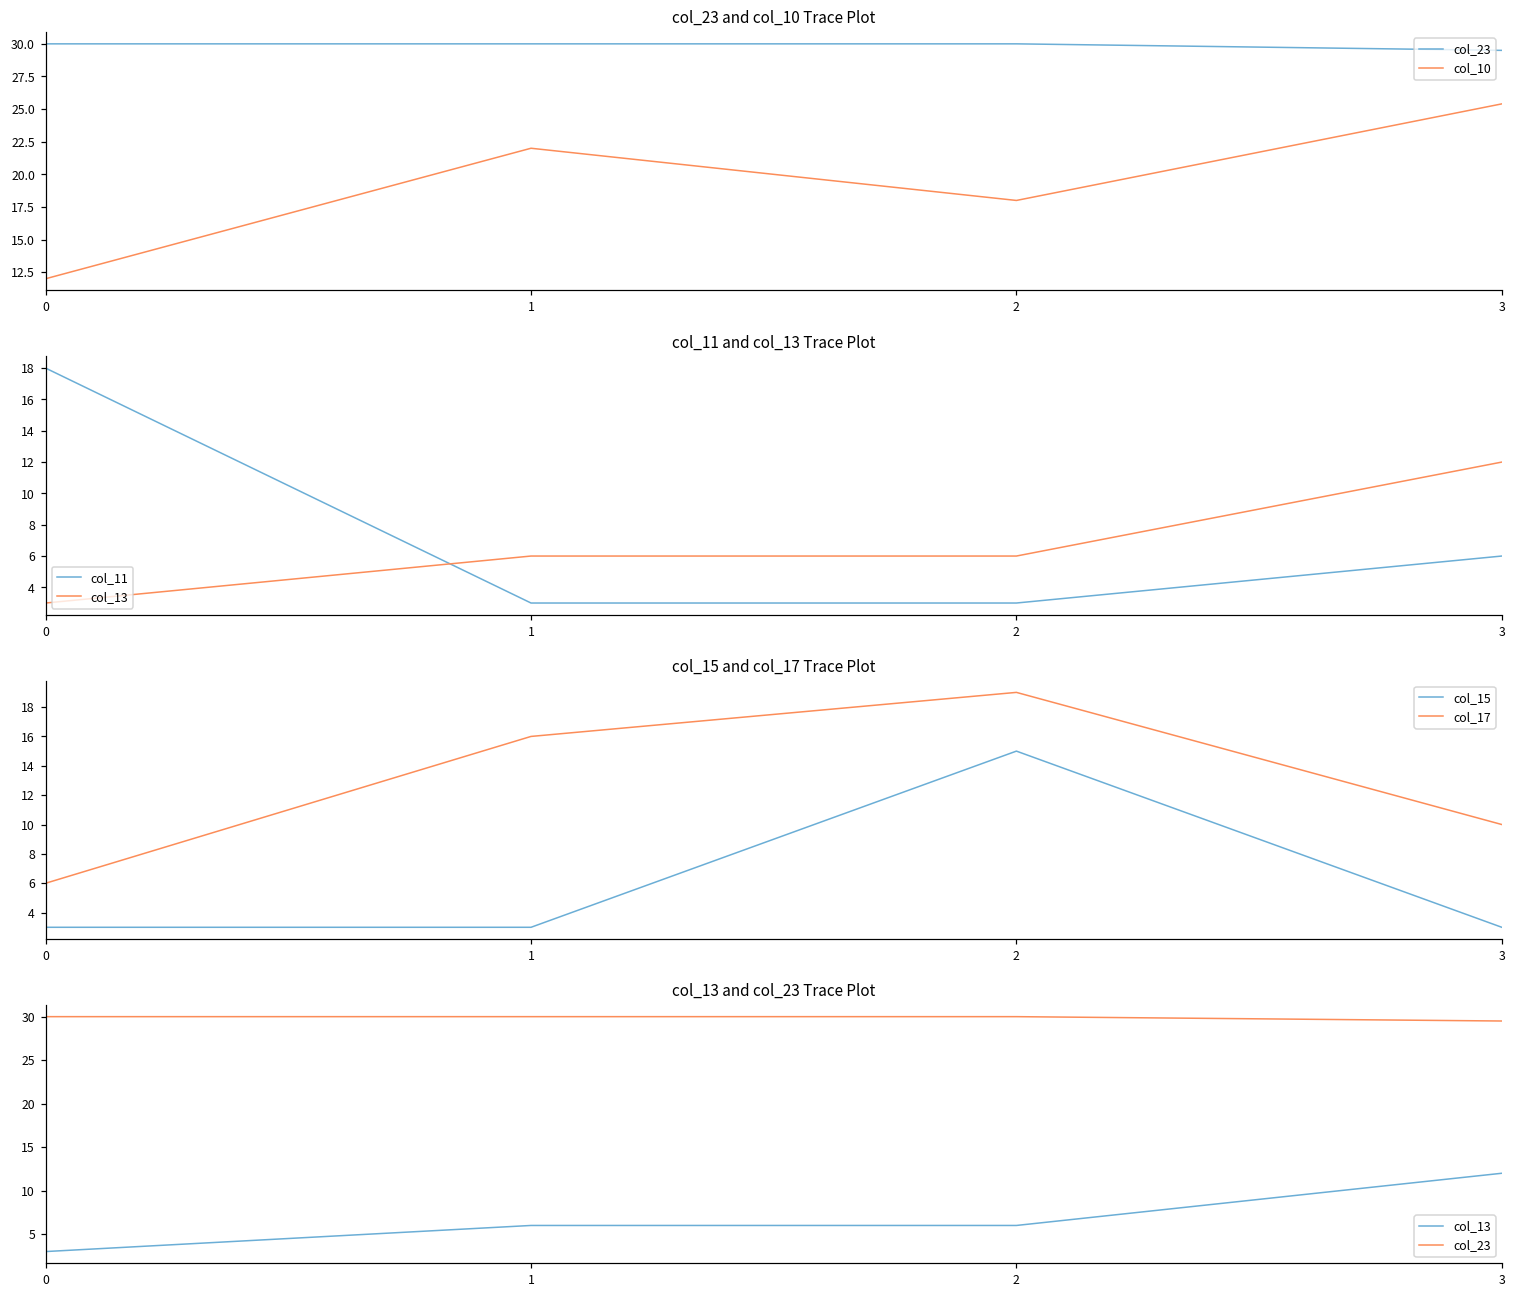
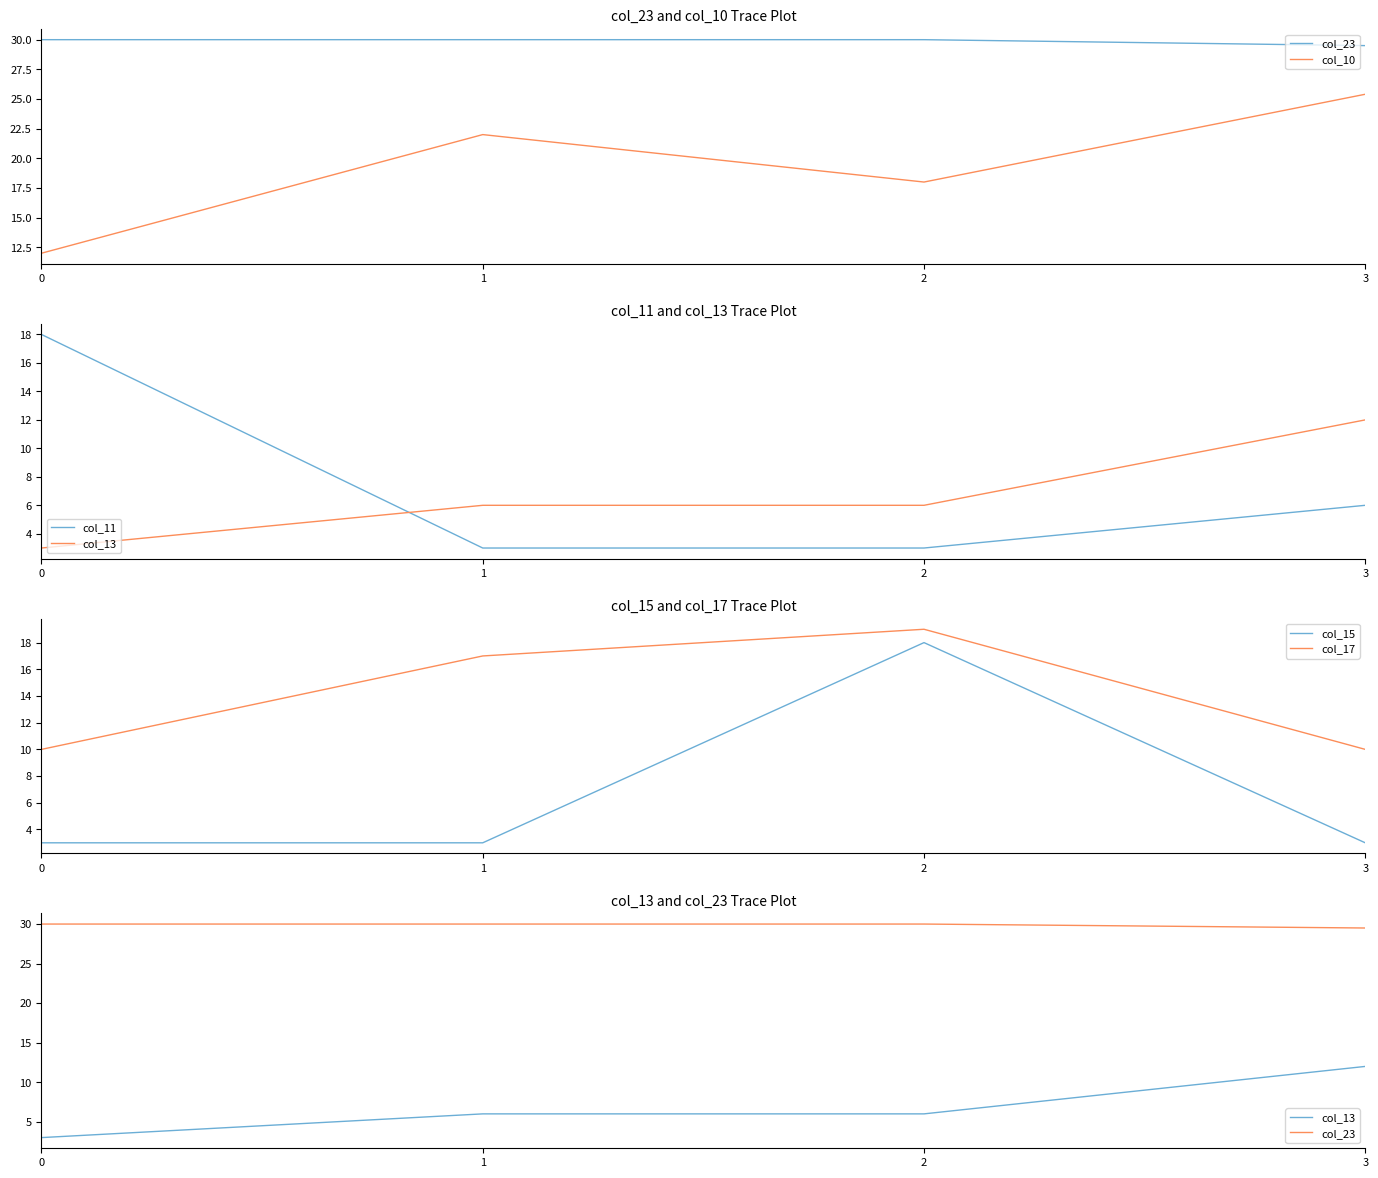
col_15 and col_17 Trace Plot, col_17, 0: 6 -> 10
col_15 and col_17 Trace Plot, col_17, 1: 16 -> 17
col_15 and col_17 Trace Plot, col_15, 2: 15 -> 18
